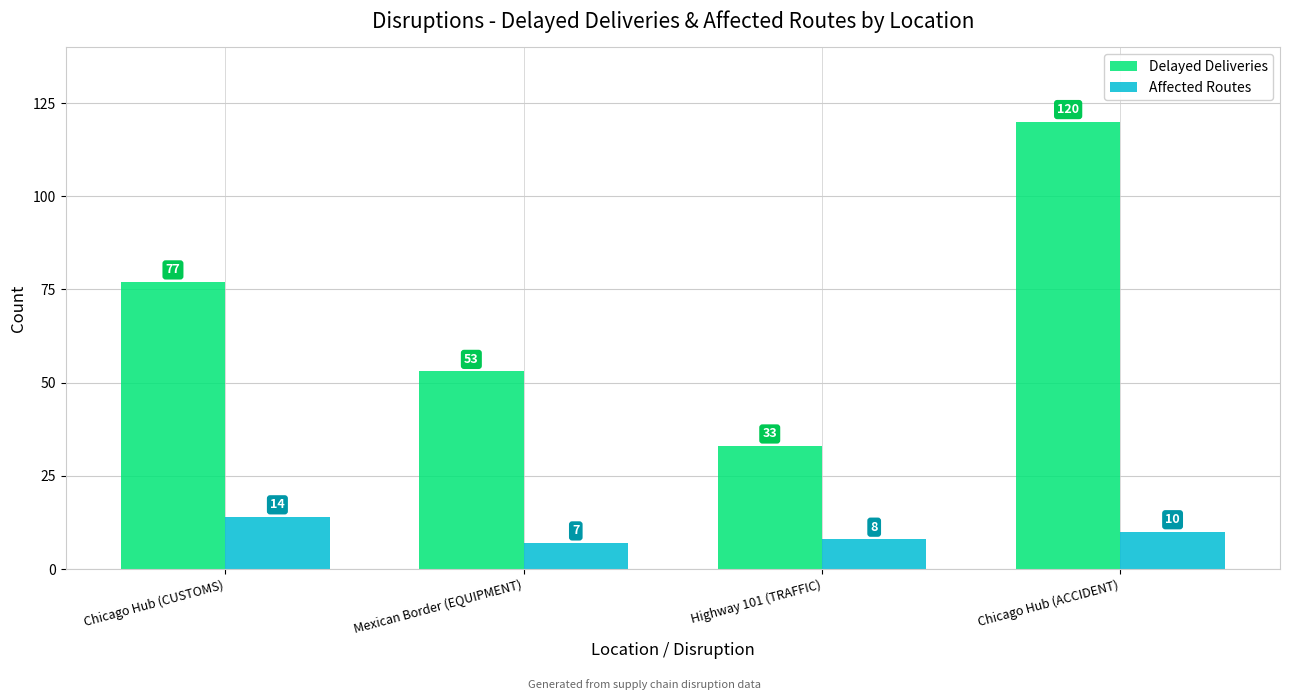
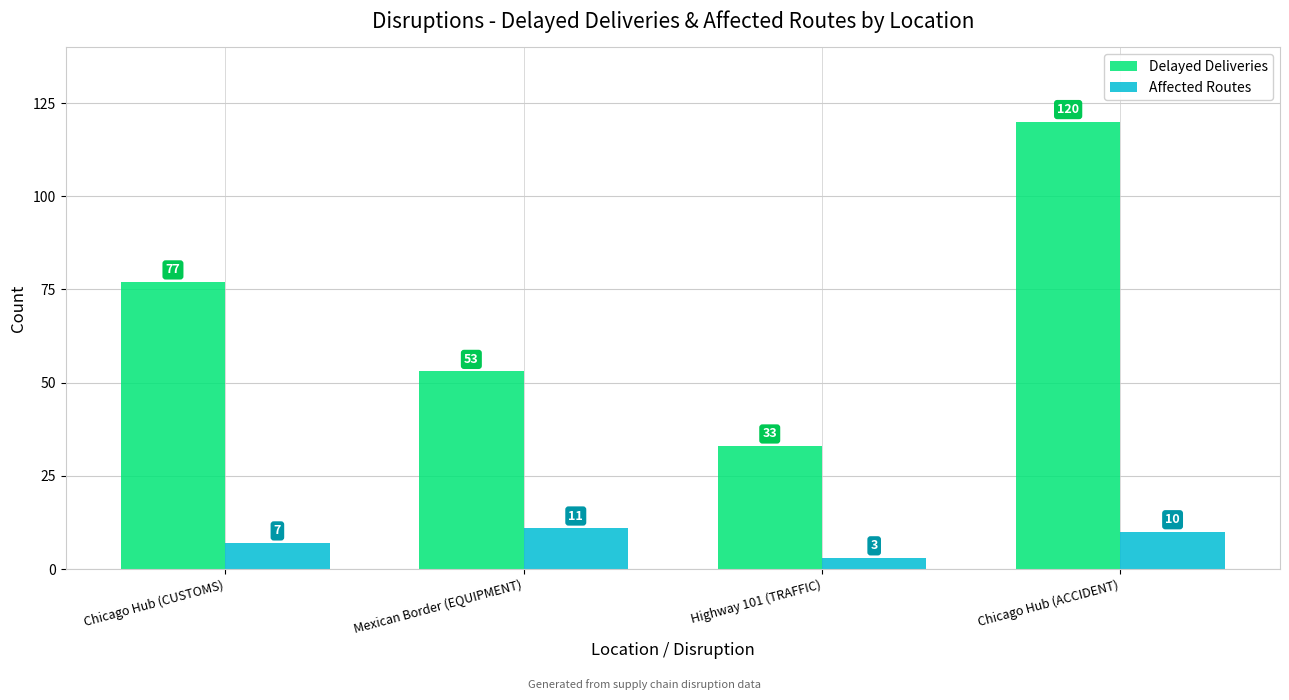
Affected Routes, Chicago Hub (CUSTOMS): 14 -> 7
Affected Routes, Mexican Border (EQUIPMENT): 7 -> 11
Affected Routes, Highway 101 (TRAFFIC): 8 -> 3
